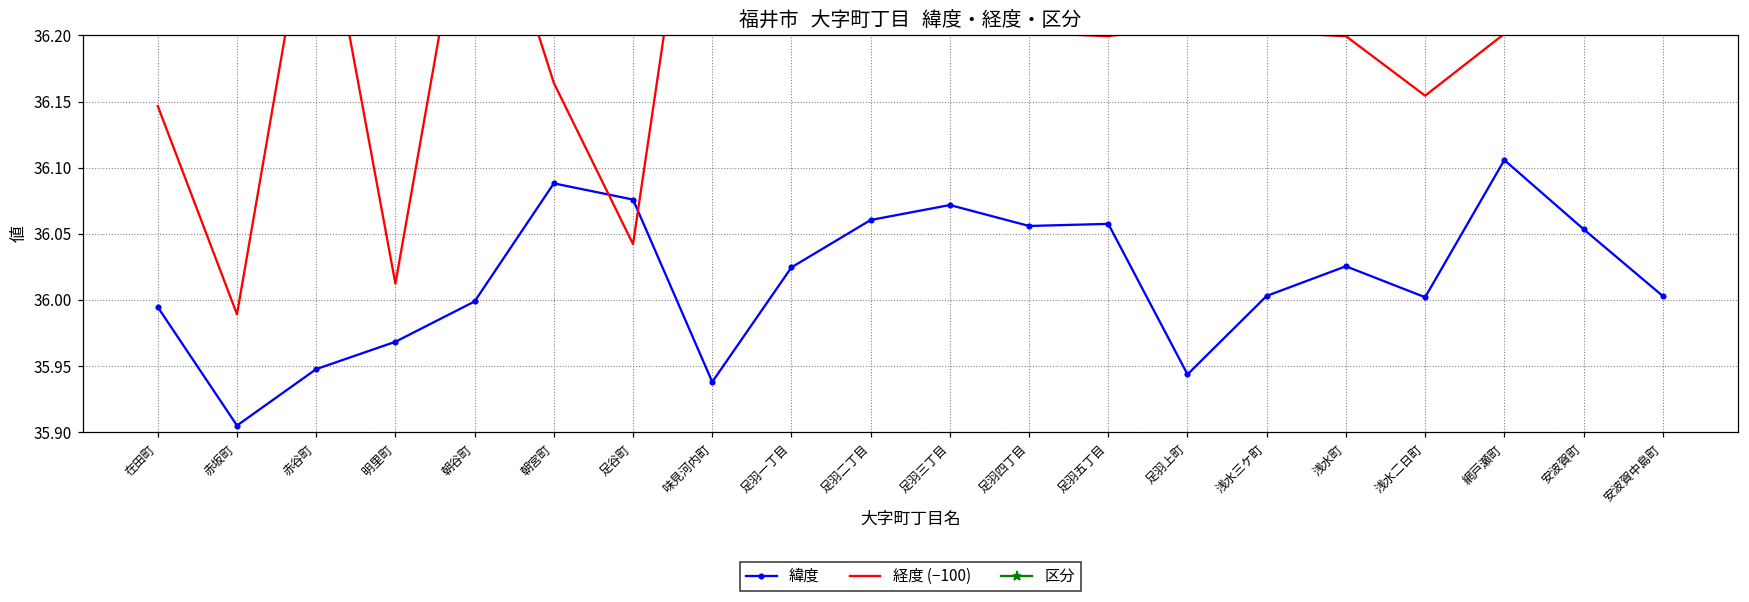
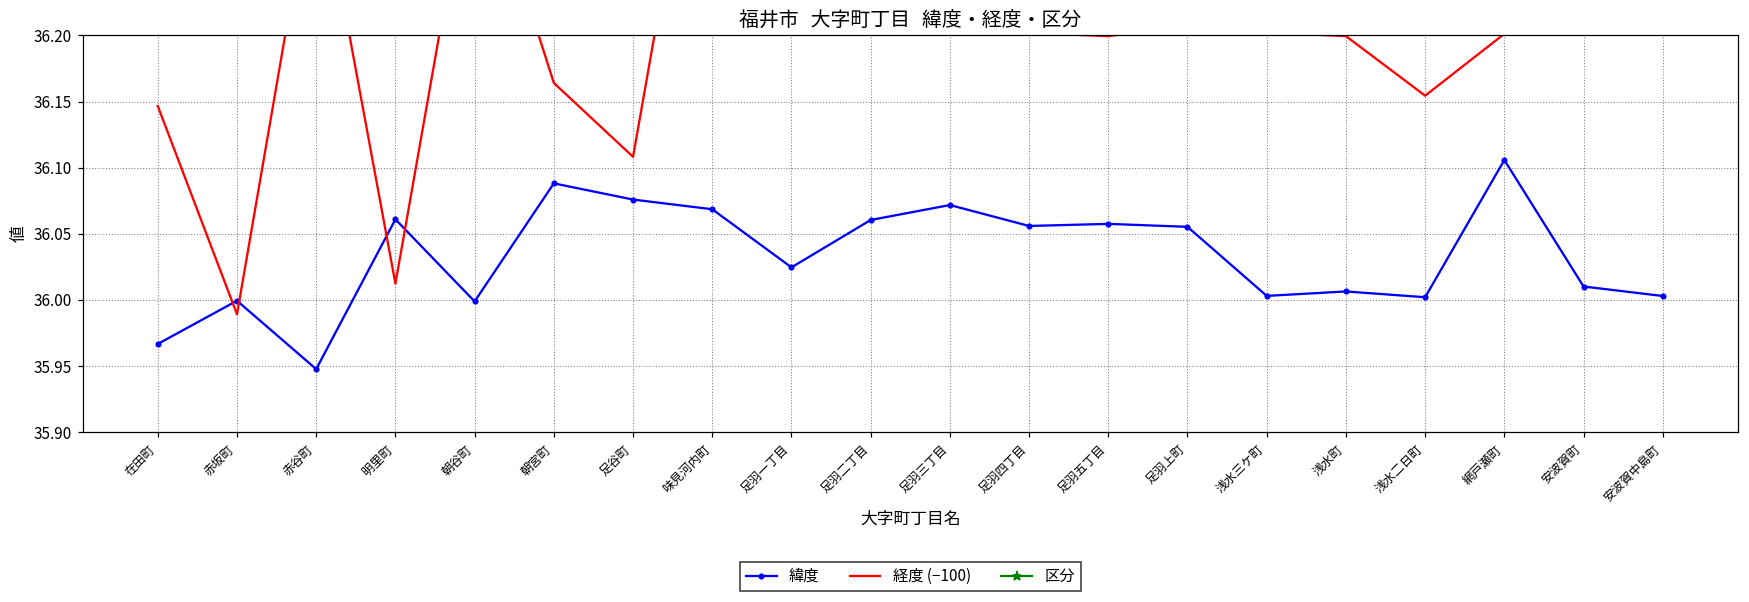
緯度, 在田町: 35.995 -> 35.967
緯度, 赤坂町: 35.905 -> 35.999
緯度, 明里町: 35.968 -> 36.061
経度 (−100), 足谷町: 36.042 -> 36.108
緯度, 味見河内町: 35.938 -> 36.069
緯度, 足羽上町: 35.944 -> 36.055
緯度, 浅水町: 36.025 -> 36.006
緯度, 安波賀町: 36.053 -> 36.010
